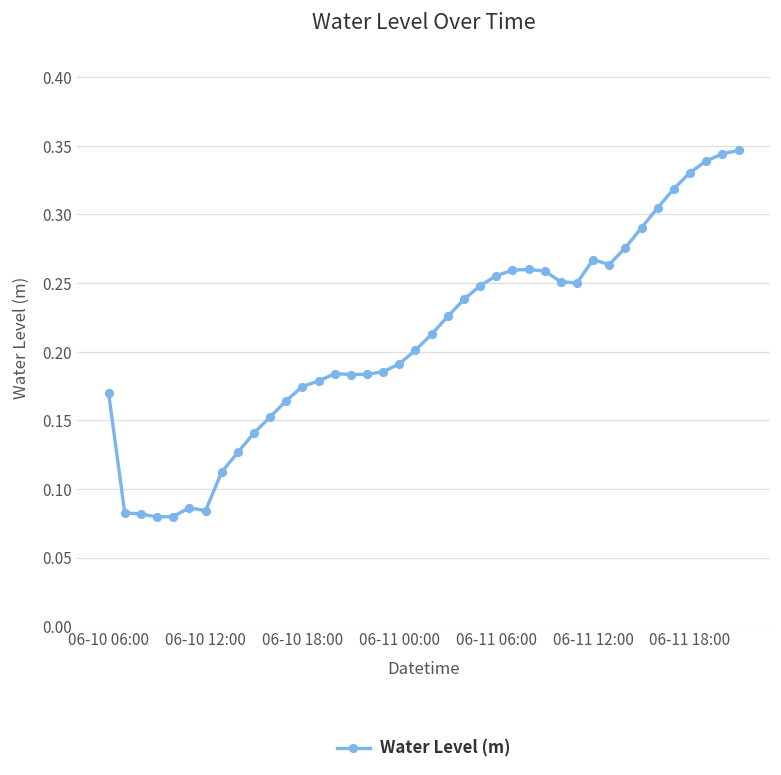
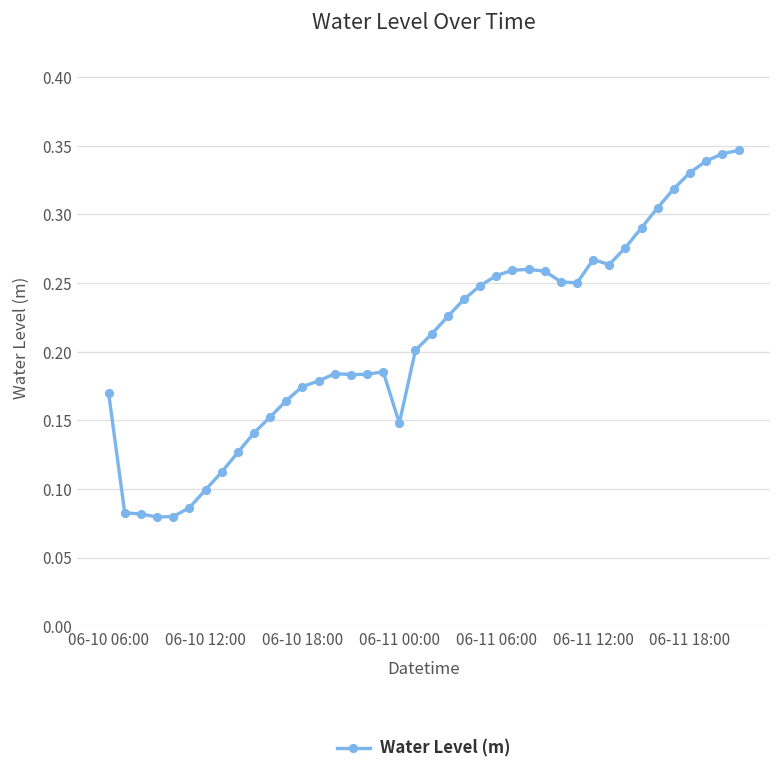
06-10 12:00: 0.084 -> 0.099
06-11 00:00: 0.191 -> 0.148
